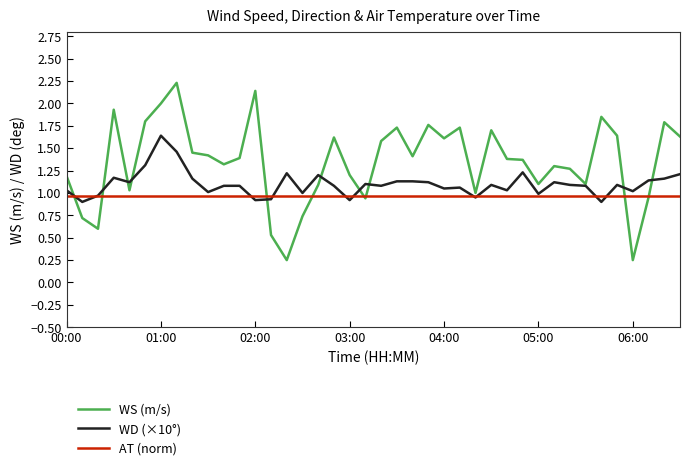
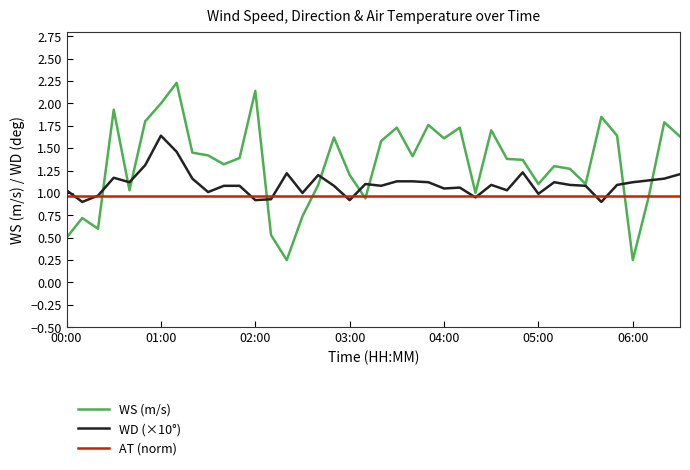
WS (m/s), 00:00: 1.2 -> 0.5
WD (×10°), 06:00: 1.0 -> 1.1
